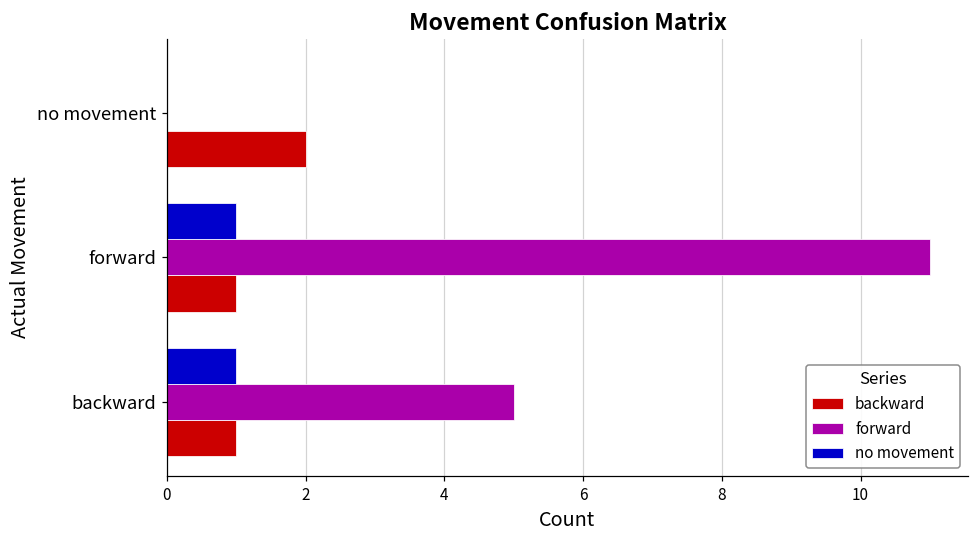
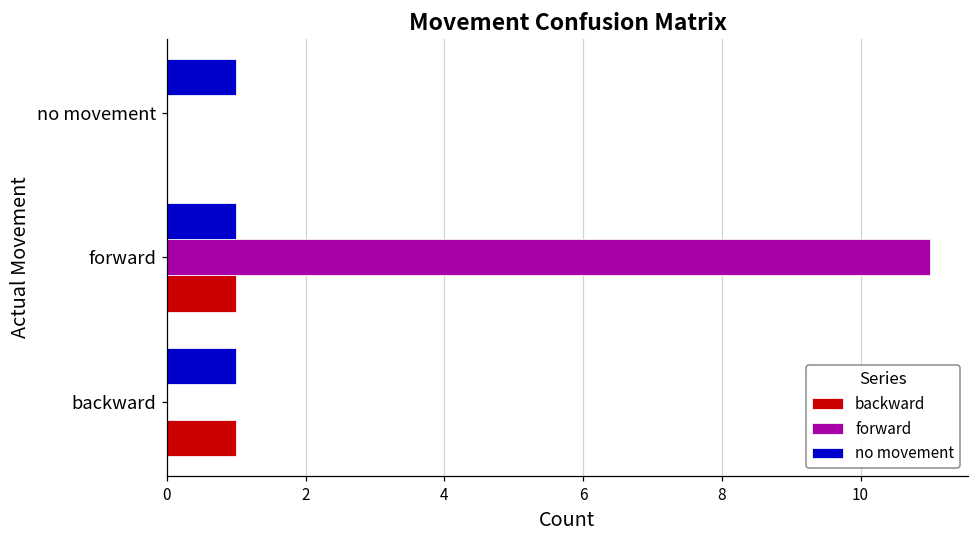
no movement, no movement: 0 -> 1
backward, no movement: 2 -> 0
forward, backward: 5 -> 0
